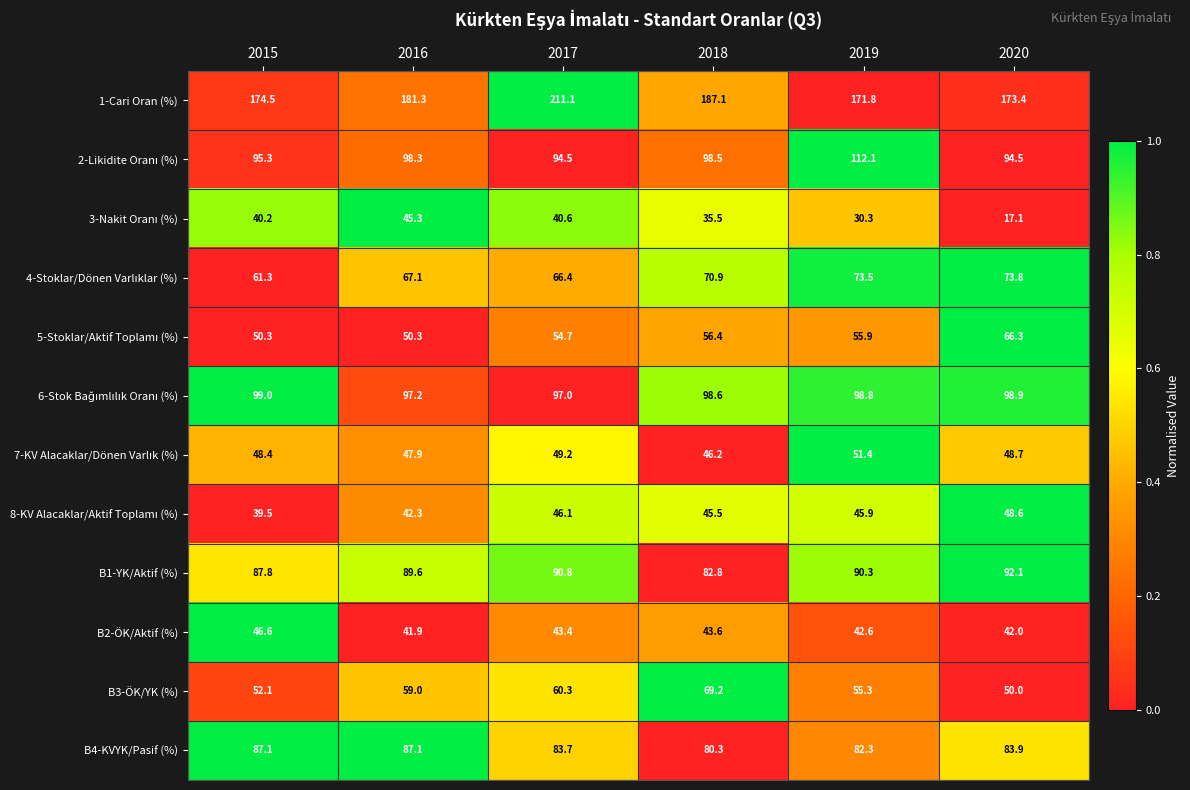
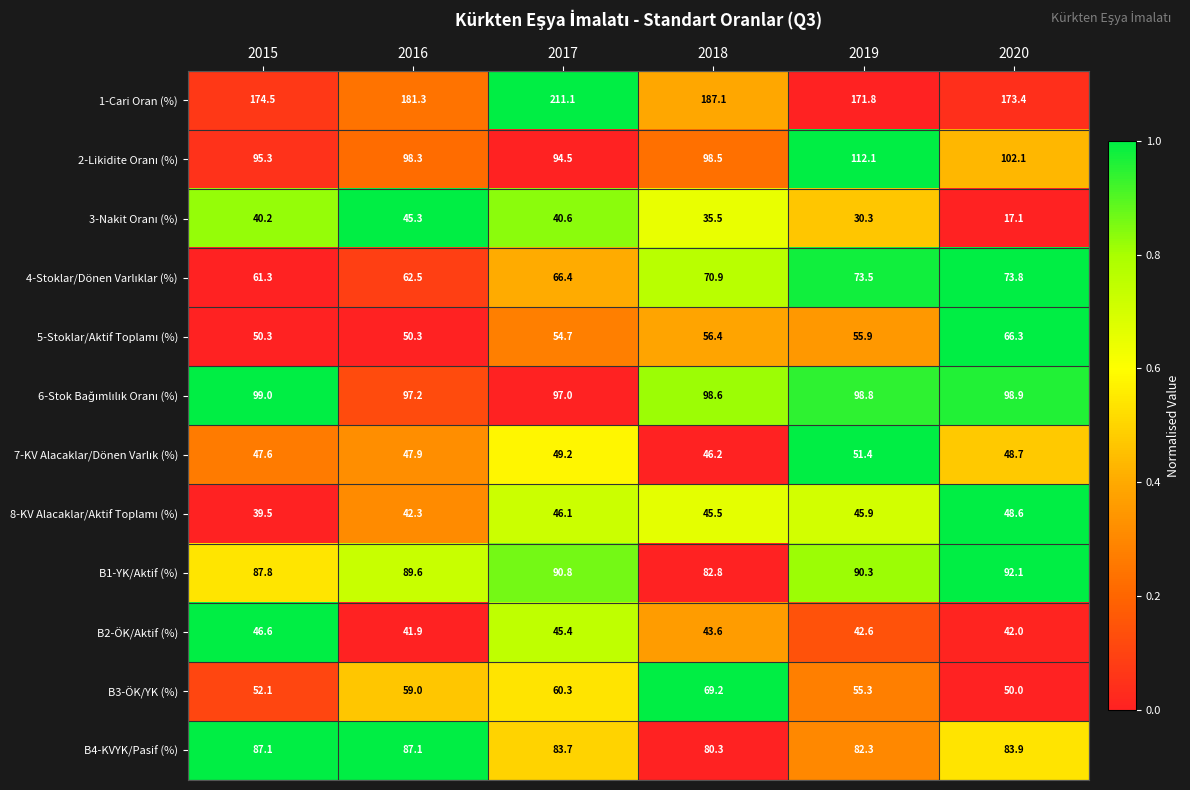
2-Likidite Oranı (%), 2020: 94.5 -> 102.1
4-Stoklar/Dönen Varlıklar (%), 2016: 67.1 -> 62.5
7-KV Alacaklar/Dönen Varlık (%), 2015: 48.4 -> 47.6
B2-ÖK/Aktif (%), 2017: 43.4 -> 45.4
